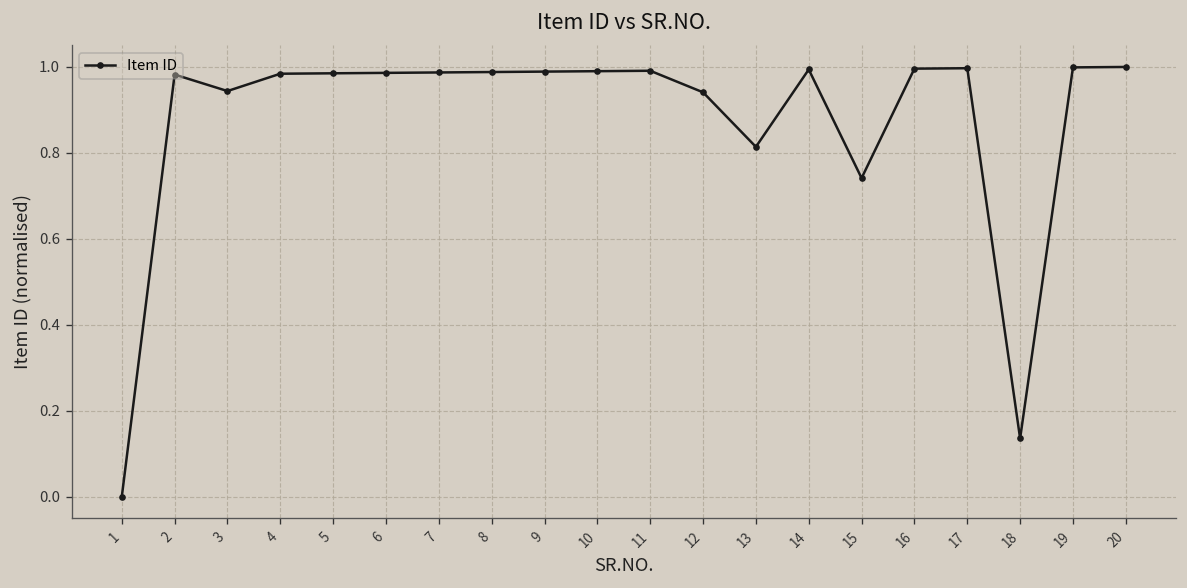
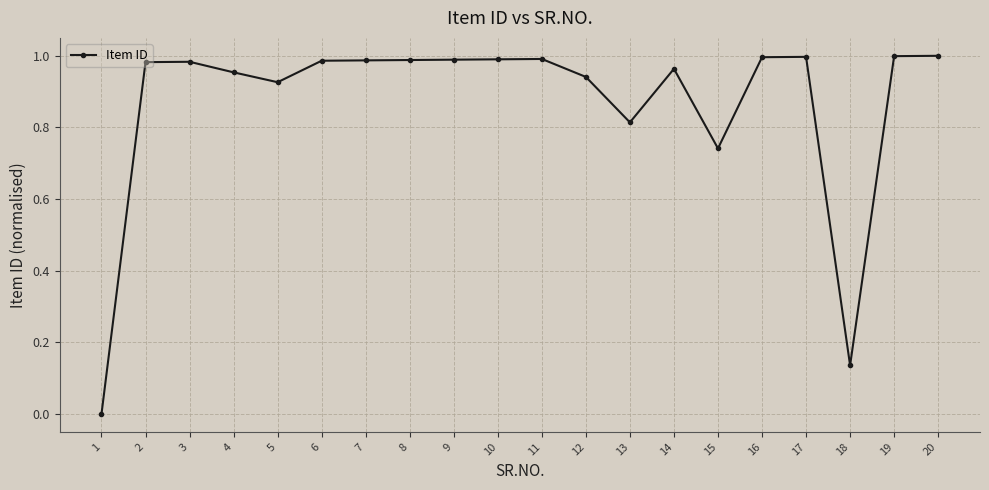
3: 0.94 -> 0.98
4: 0.98 -> 0.95
5: 0.99 -> 0.93
14: 0.99 -> 0.96
